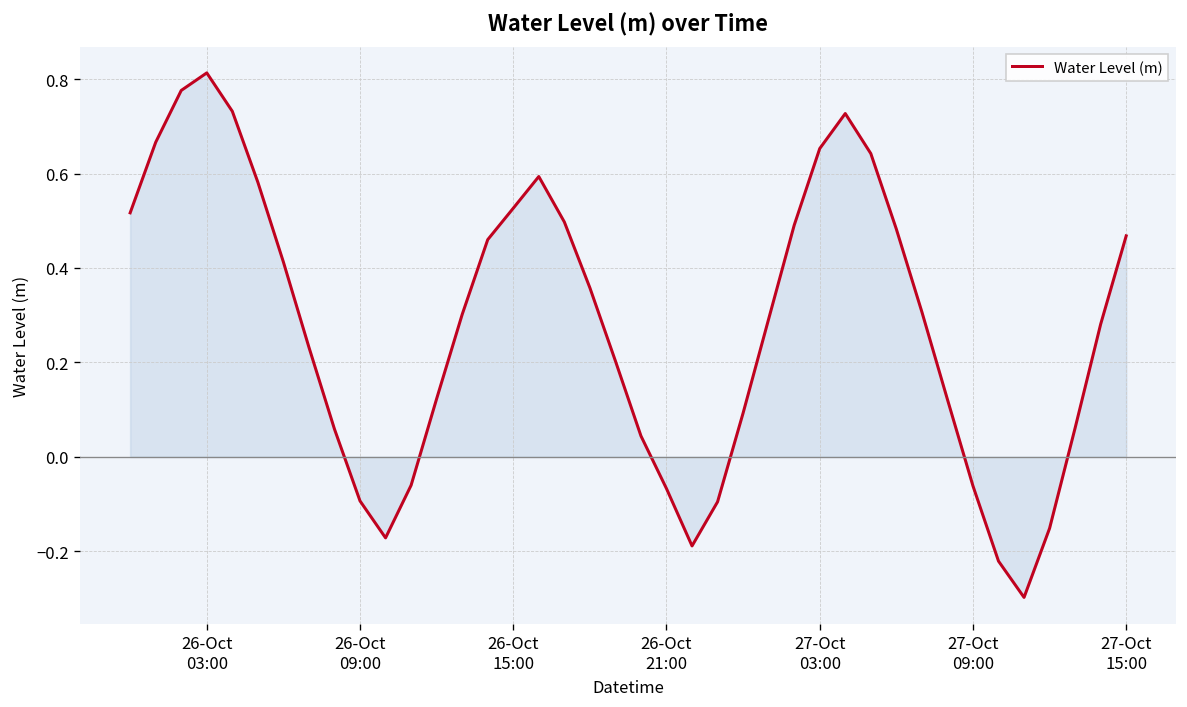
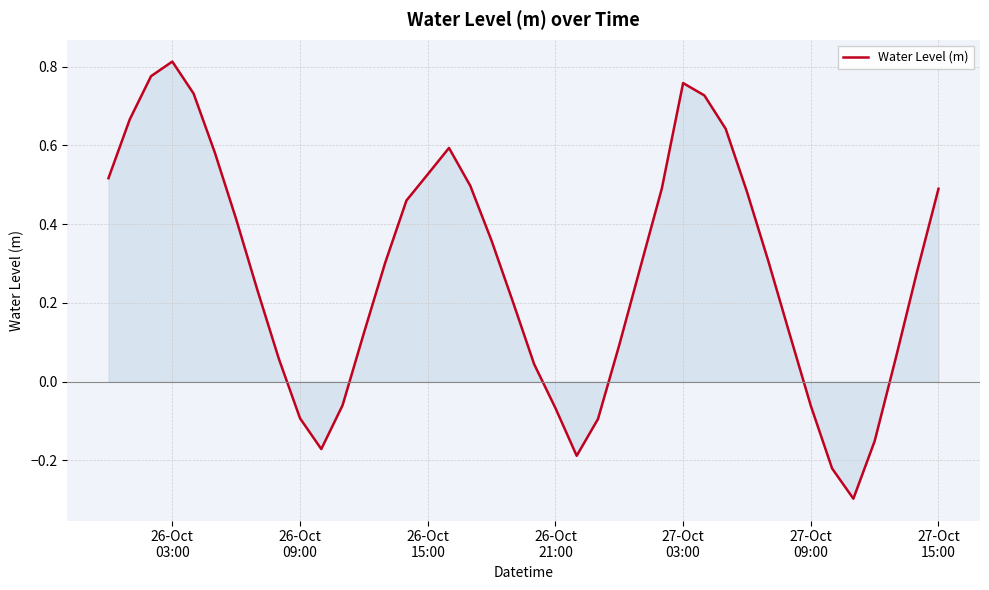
Water Level (m), 27-Oct 03:00: 0.65 -> 0.76
Water Level (m), 27-Oct 15:00: 0.47 -> 0.49
